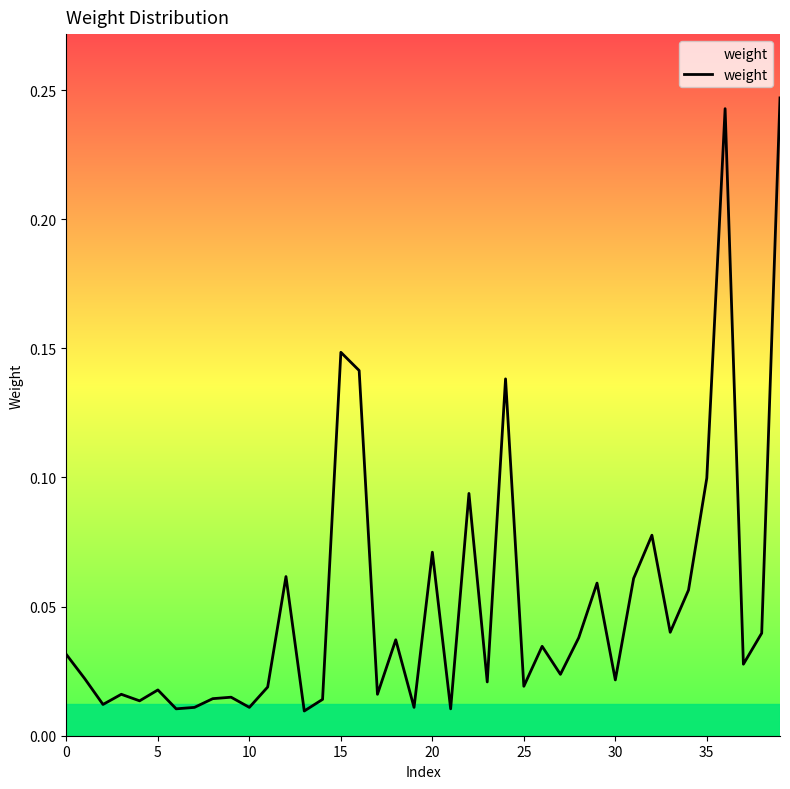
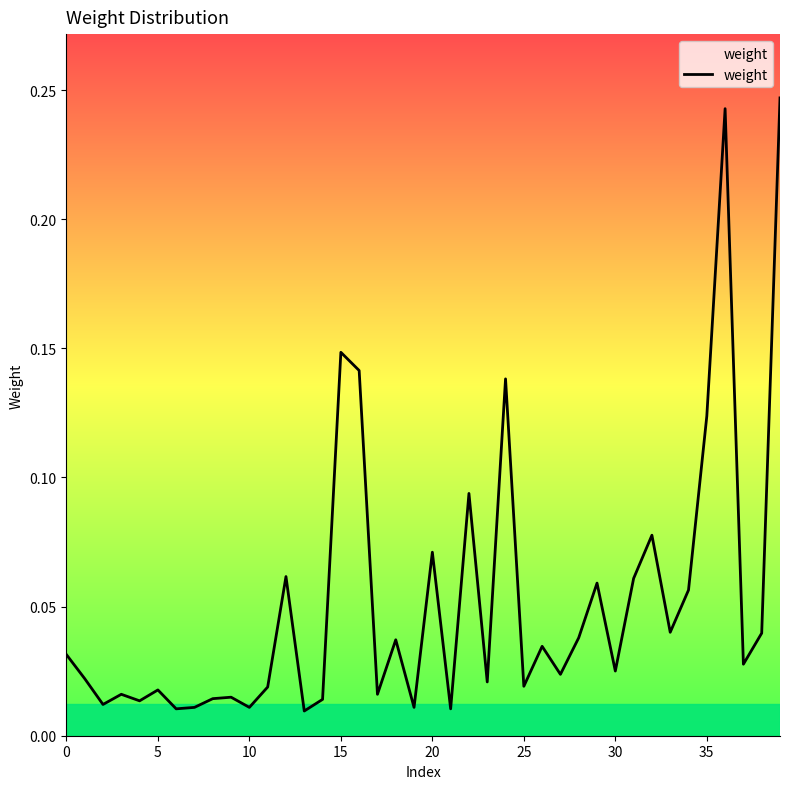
30: 0.022 -> 0.025
35: 0.100 -> 0.124
